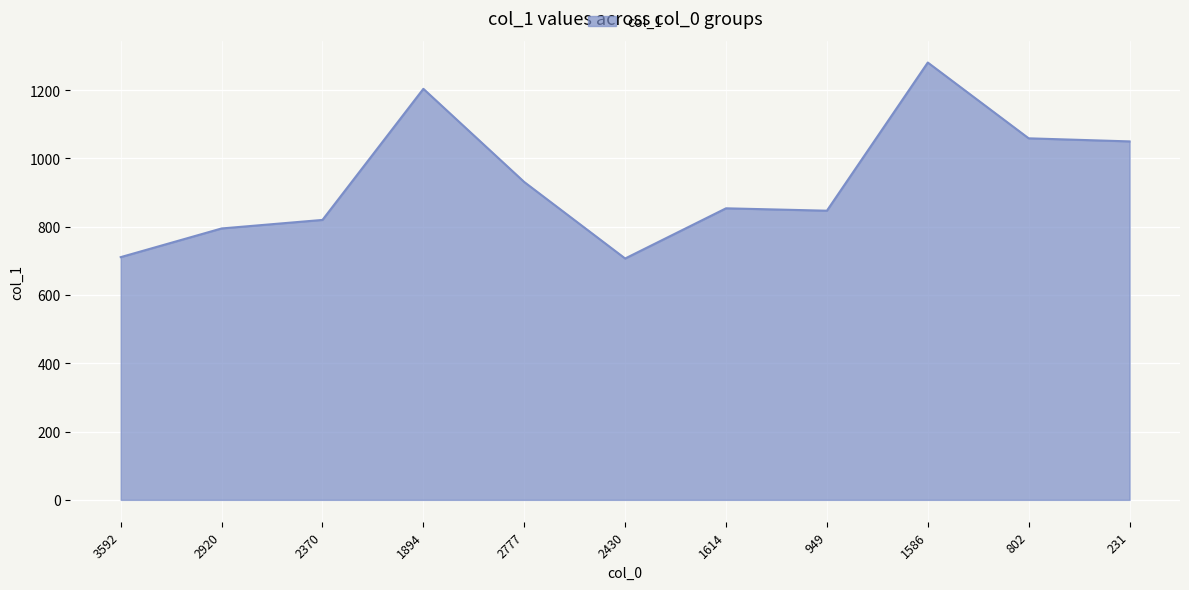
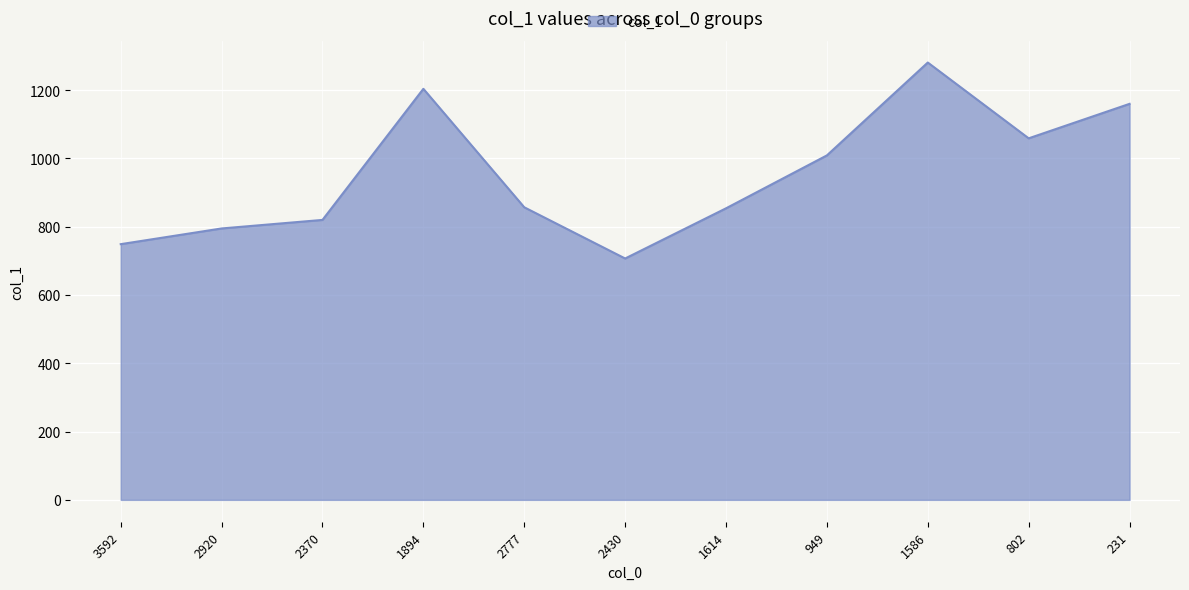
3592: 710 -> 750
2777: 930 -> 860
949: 850 -> 1010
231: 1050 -> 1160
